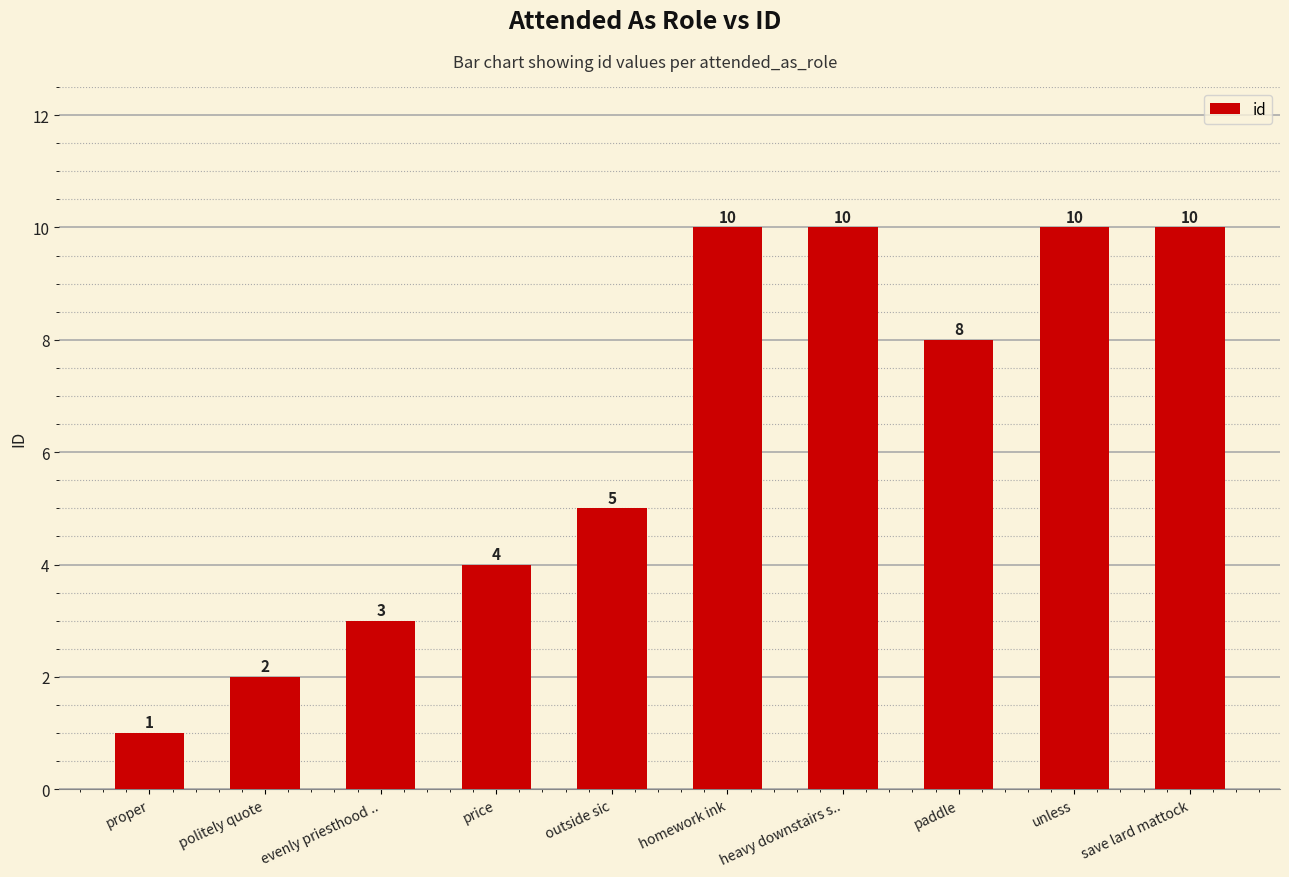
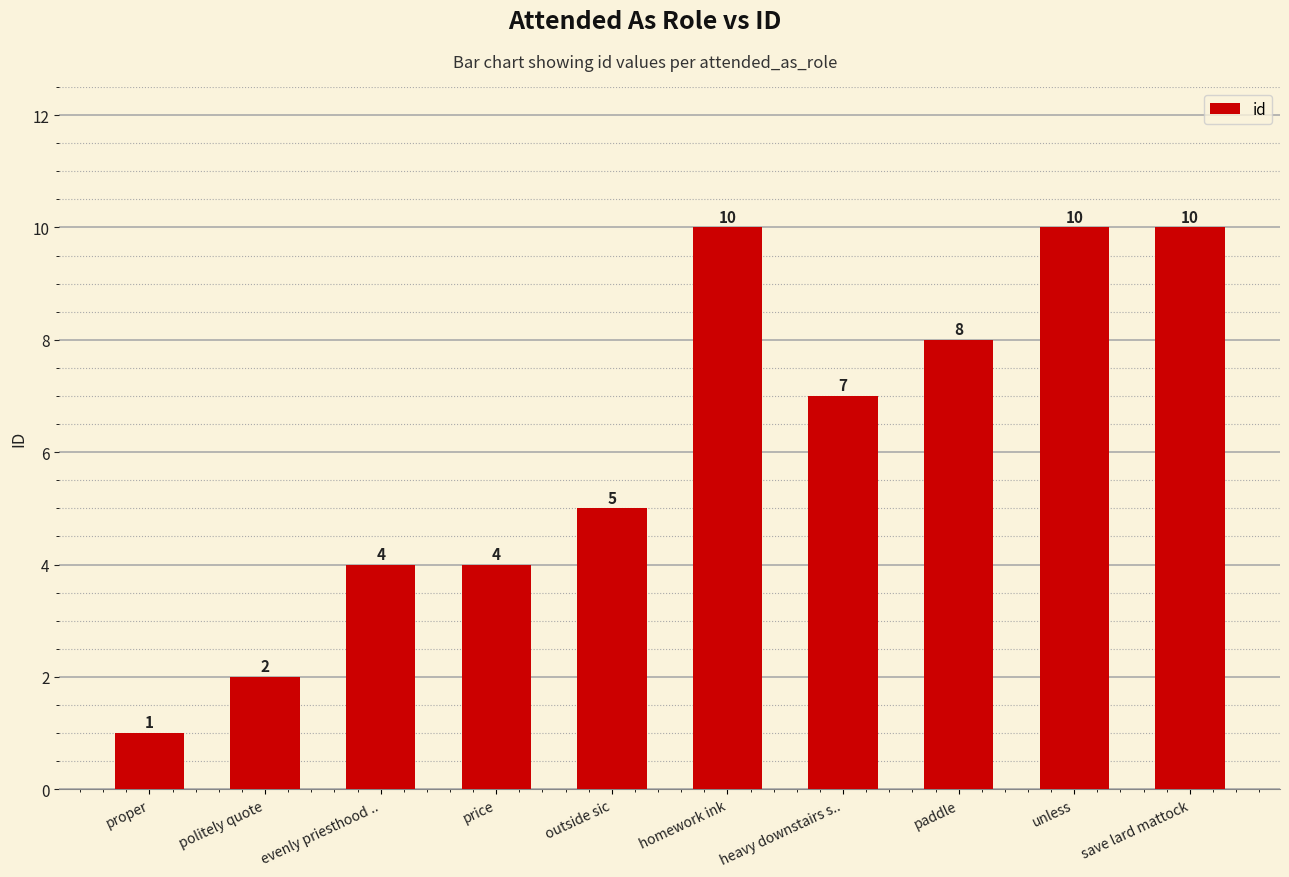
evenly priesthood ..: 3 -> 4
heavy downstairs s..: 10 -> 7
